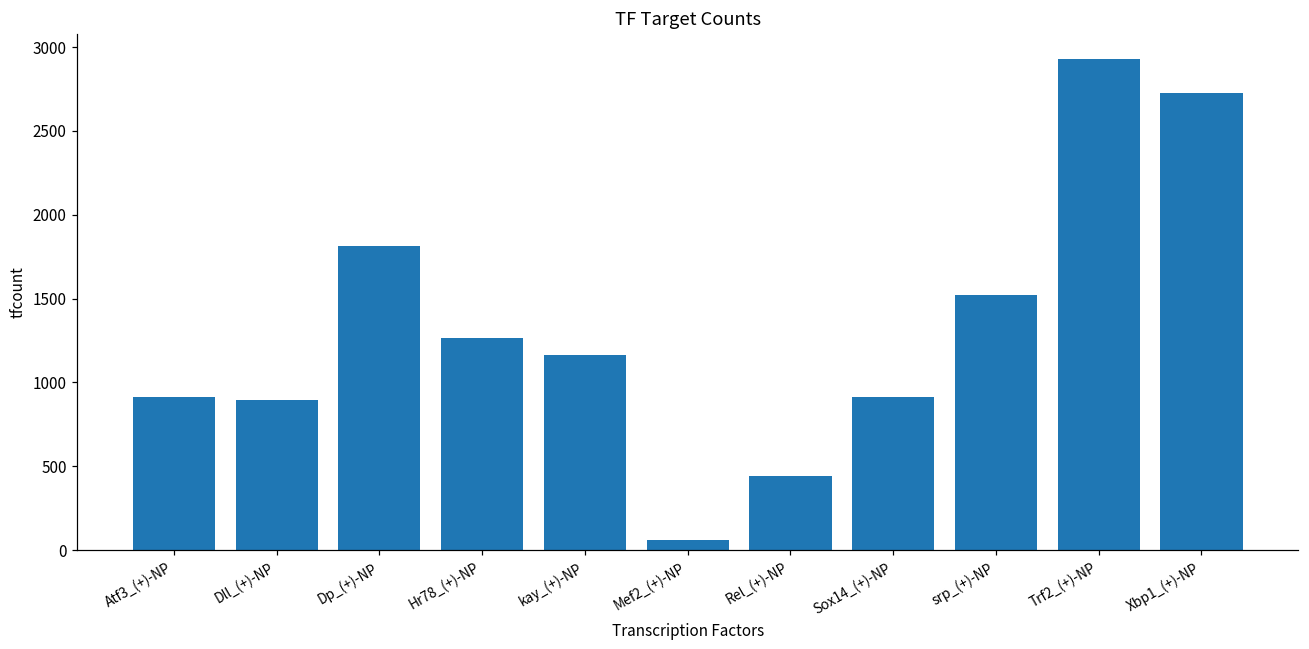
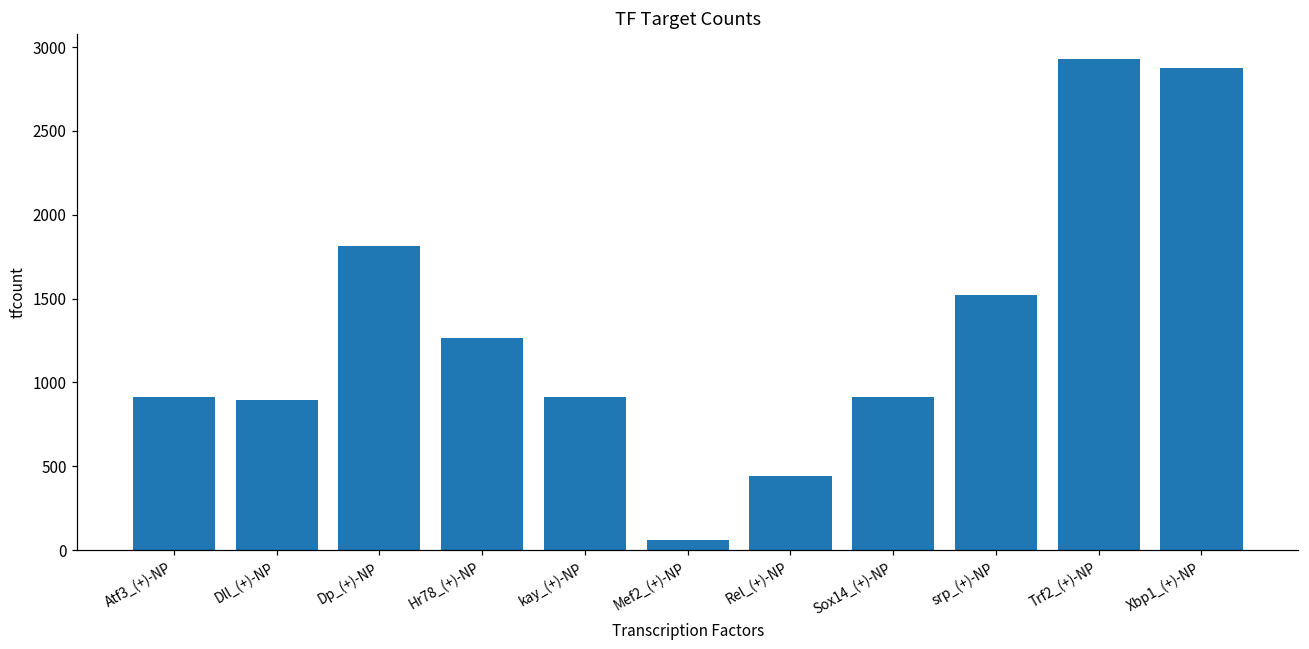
kay_(+)-NP: 1170 -> 920
Xbp1_(+)-NP: 2730 -> 2870
